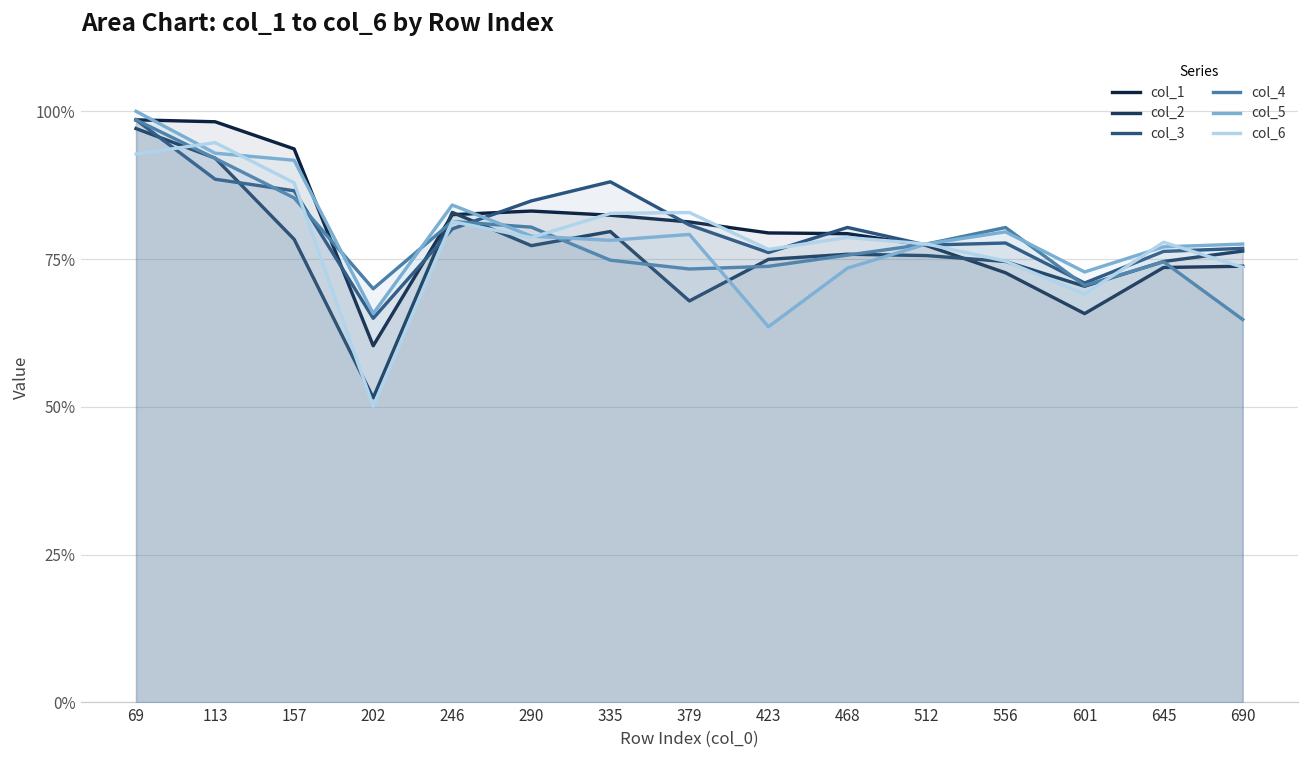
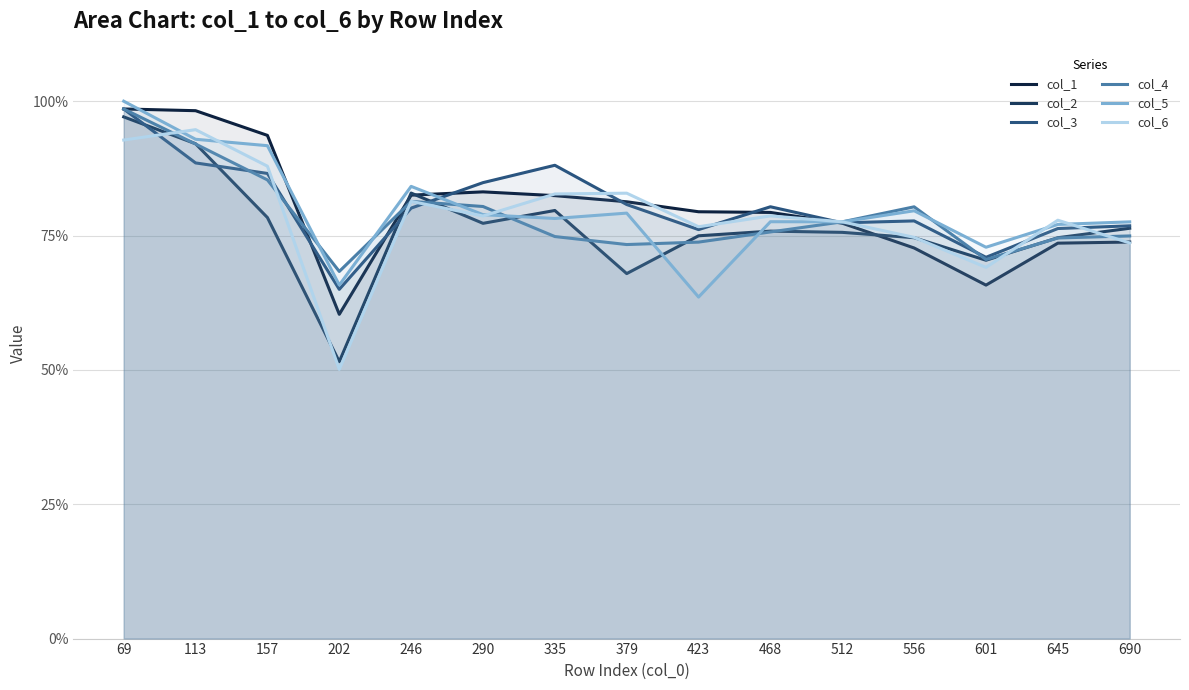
col_4, 202: 70% -> 68%
col_5, 468: 73% -> 78%
col_4, 690: 65% -> 75%
